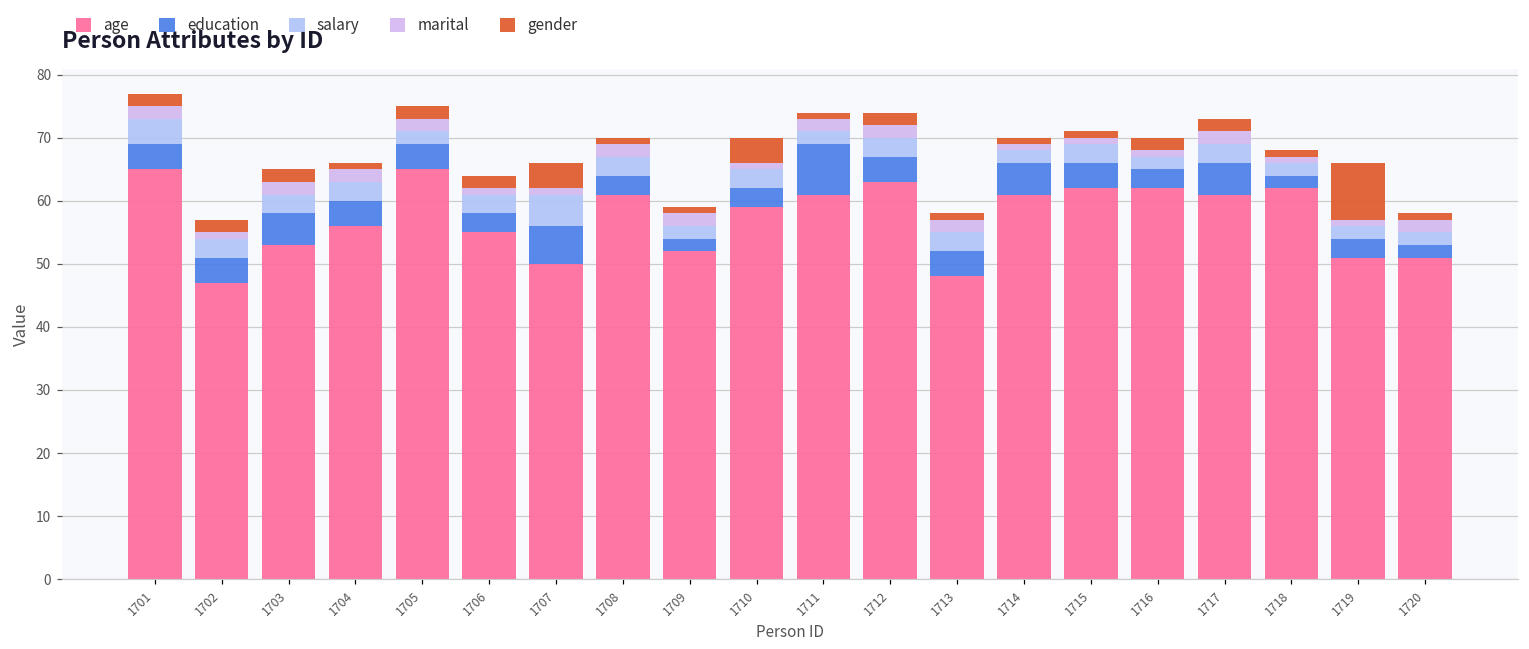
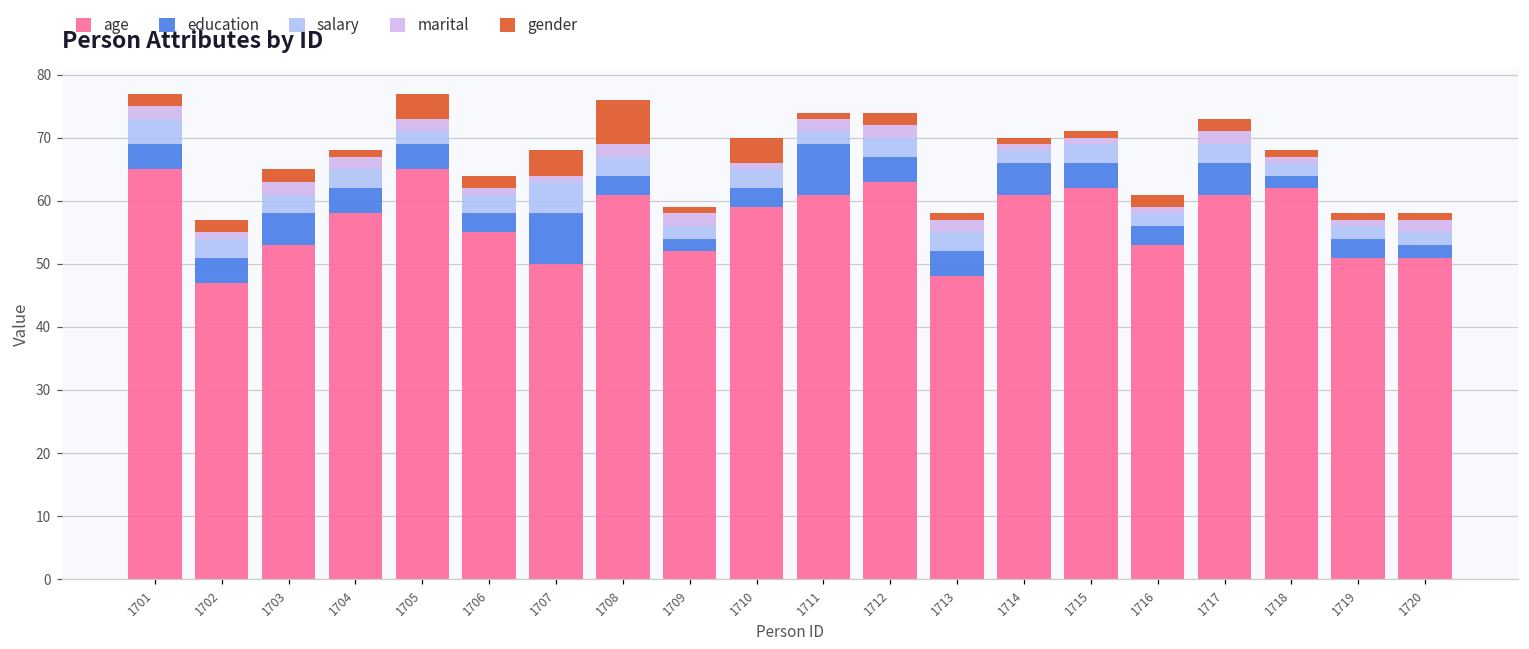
age, 1704: 56 -> 58
gender, 1705: 2 -> 4
education, 1707: 6 -> 8
gender, 1708: 1 -> 7
age, 1716: 62 -> 53
gender, 1719: 9 -> 1
